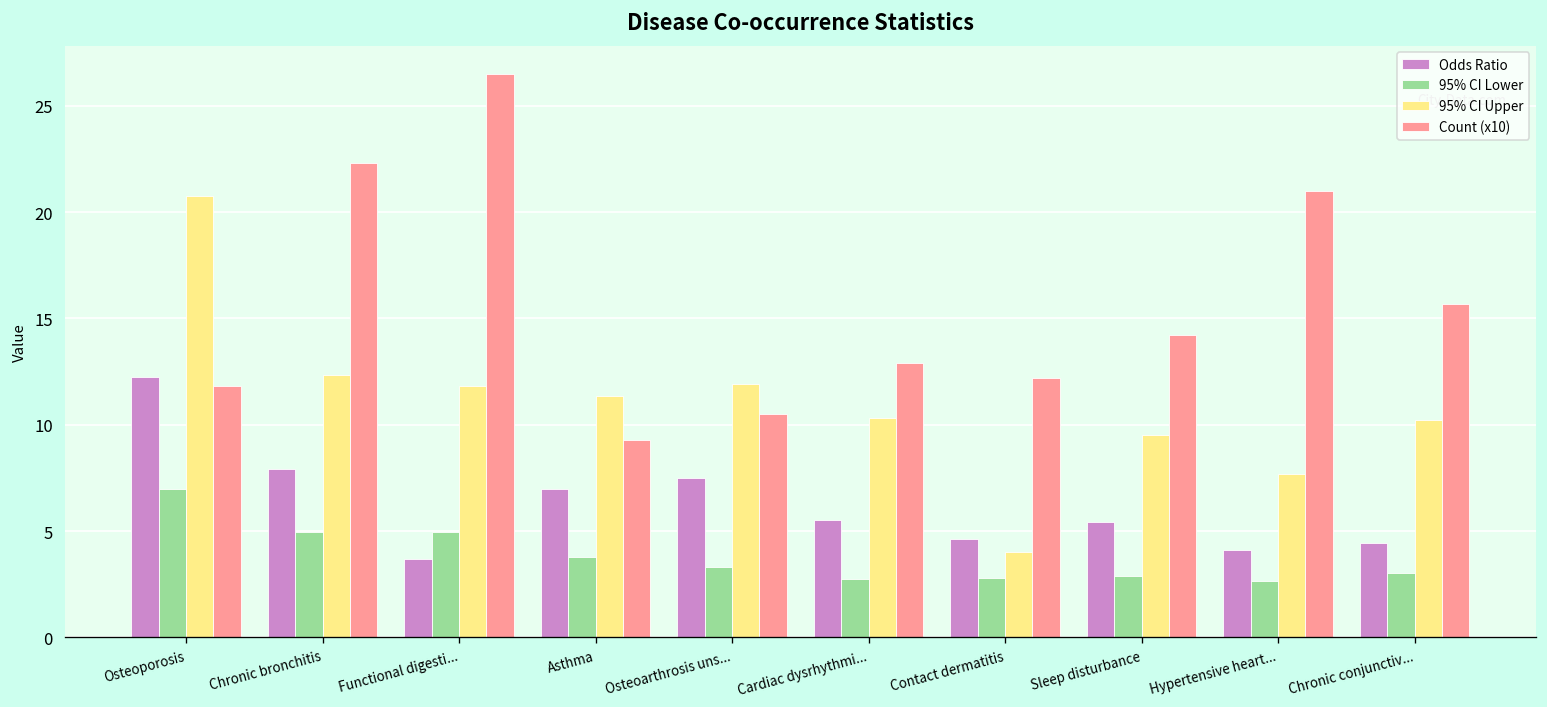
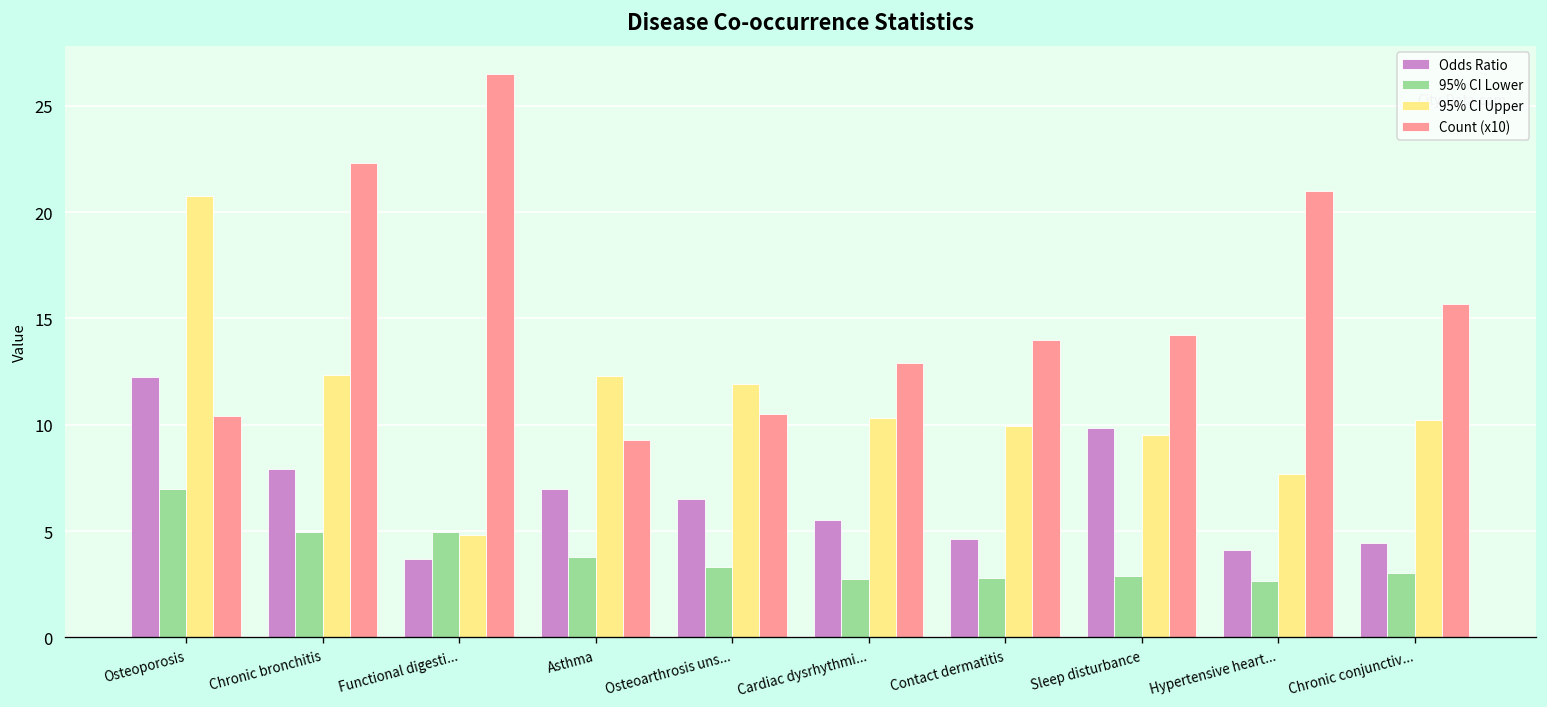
Count (x10), Osteoporosis: 11.8 -> 10.4
95% CI Upper, Functional digesti...: 11.8 -> 4.8
95% CI Upper, Asthma: 11.3 -> 12.3
Odds Ratio, Osteoarthrosis uns...: 7.5 -> 6.5
95% CI Upper, Contact dermatitis: 4.0 -> 9.9
Count (x10), Contact dermatitis: 12.2 -> 14.0
Odds Ratio, Sleep disturbance: 5.4 -> 9.9
